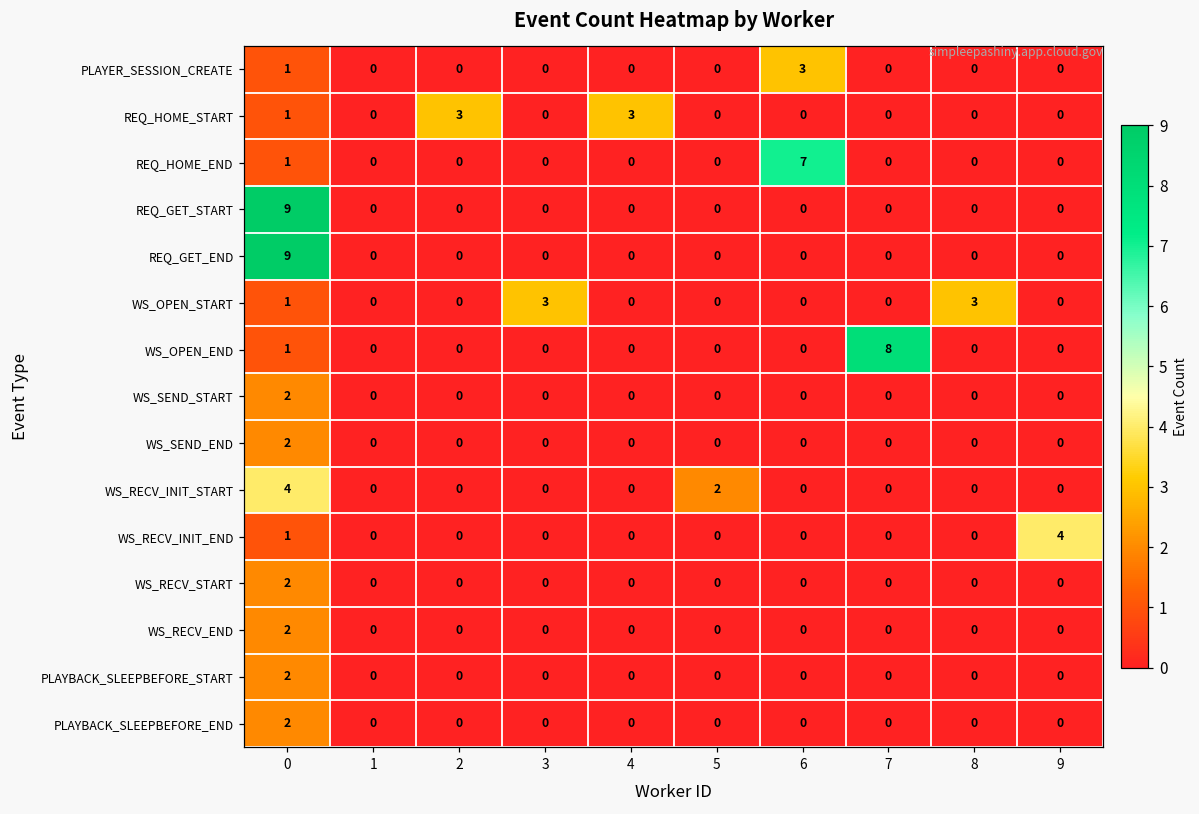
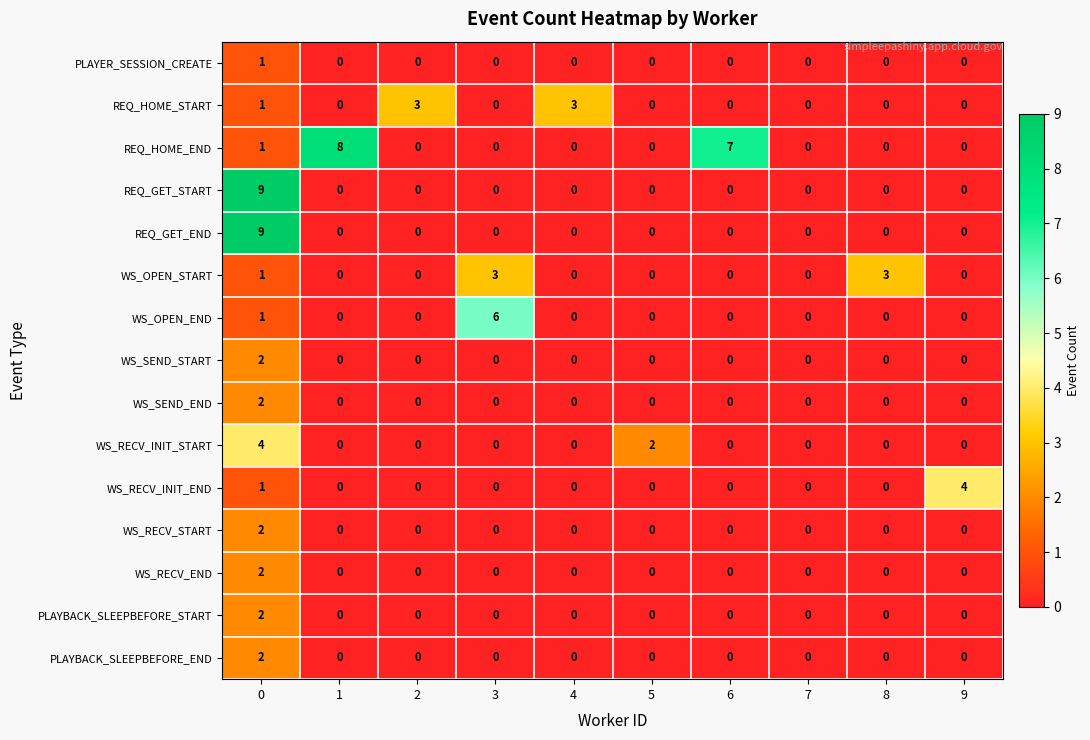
PLAYER_SESSION_CREATE, 6: 3 -> 0
REQ_HOME_END, 1: 0 -> 8
WS_OPEN_END, 3: 0 -> 6
WS_OPEN_END, 7: 8 -> 0
